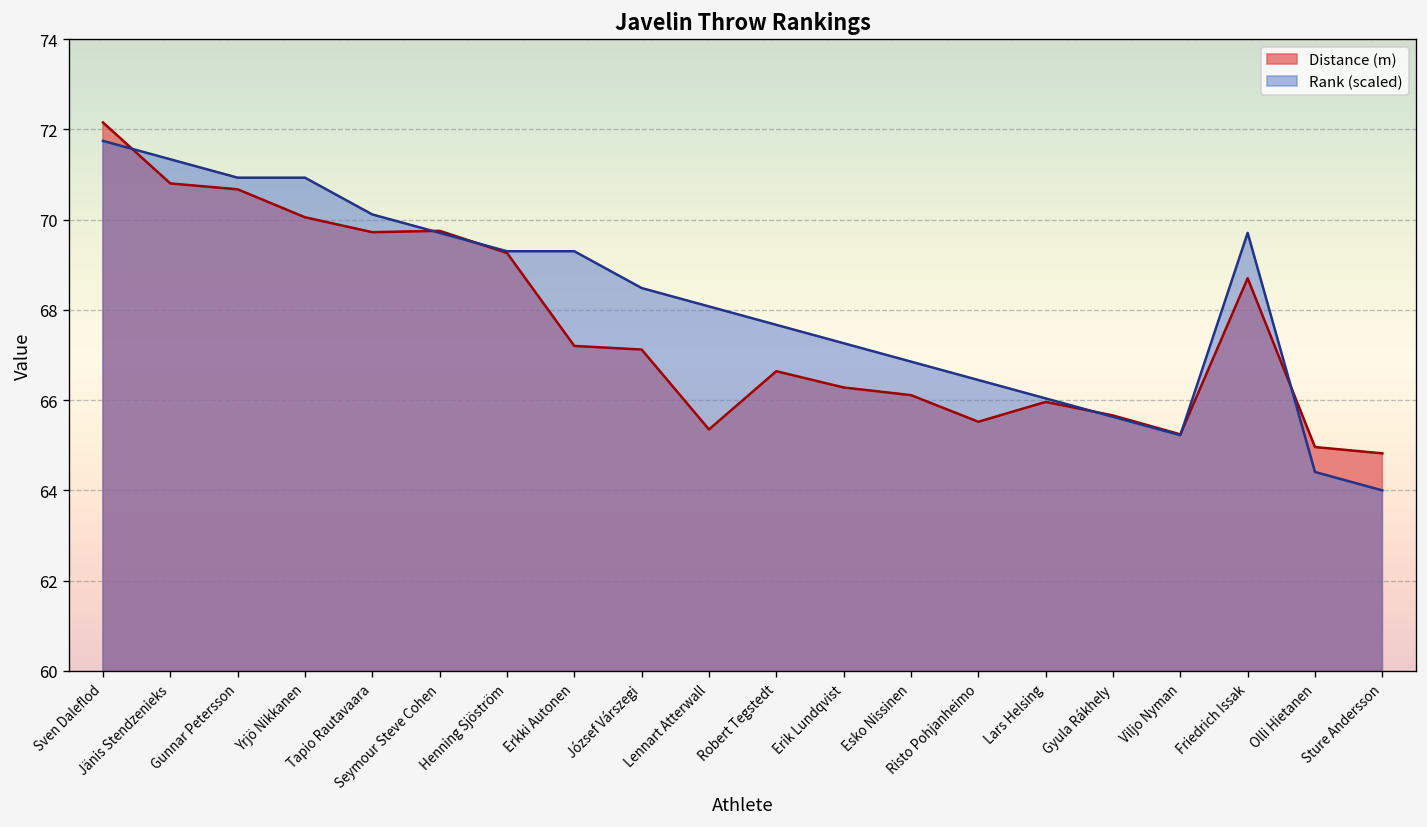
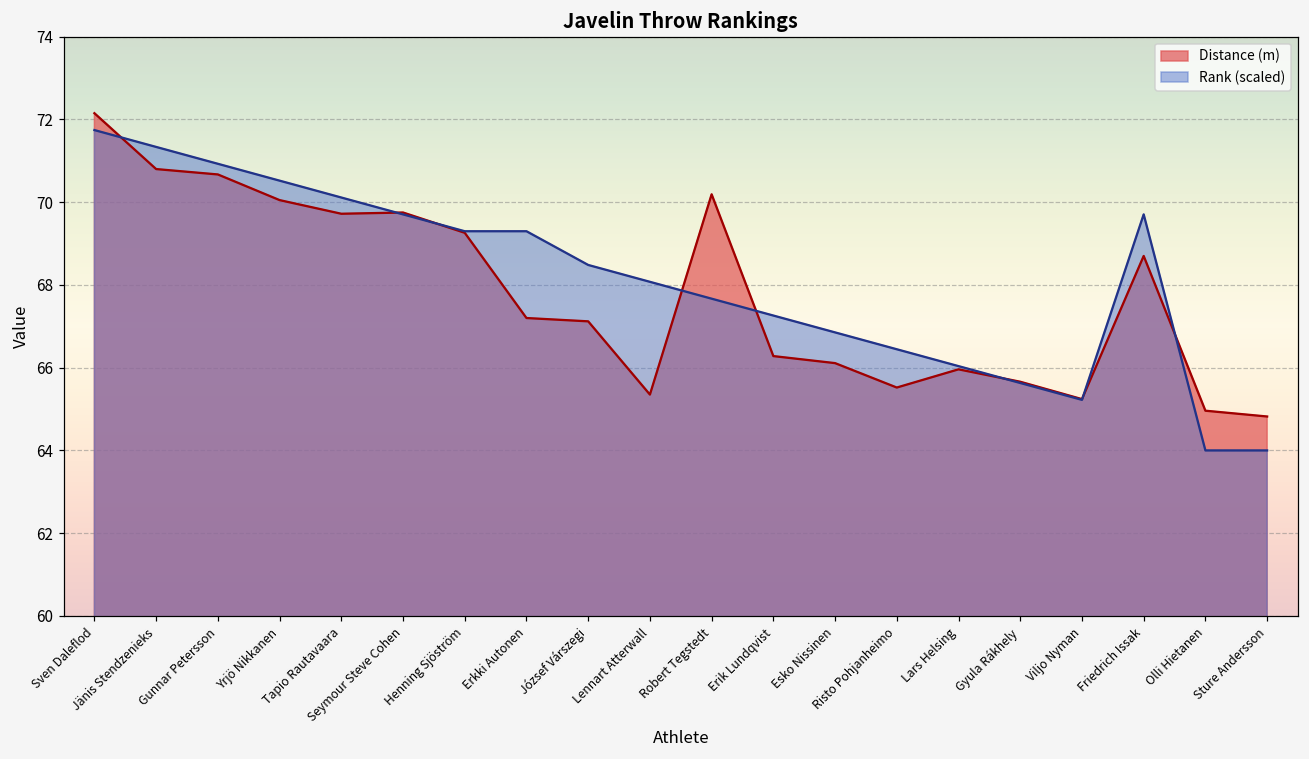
Rank (scaled), Yrjö Nikkanen: 70.9 -> 70.5
Distance (m), Robert Tegstedt: 66.6 -> 70.2
Rank (scaled), Olli Hietanen: 64.4 -> 64.0
